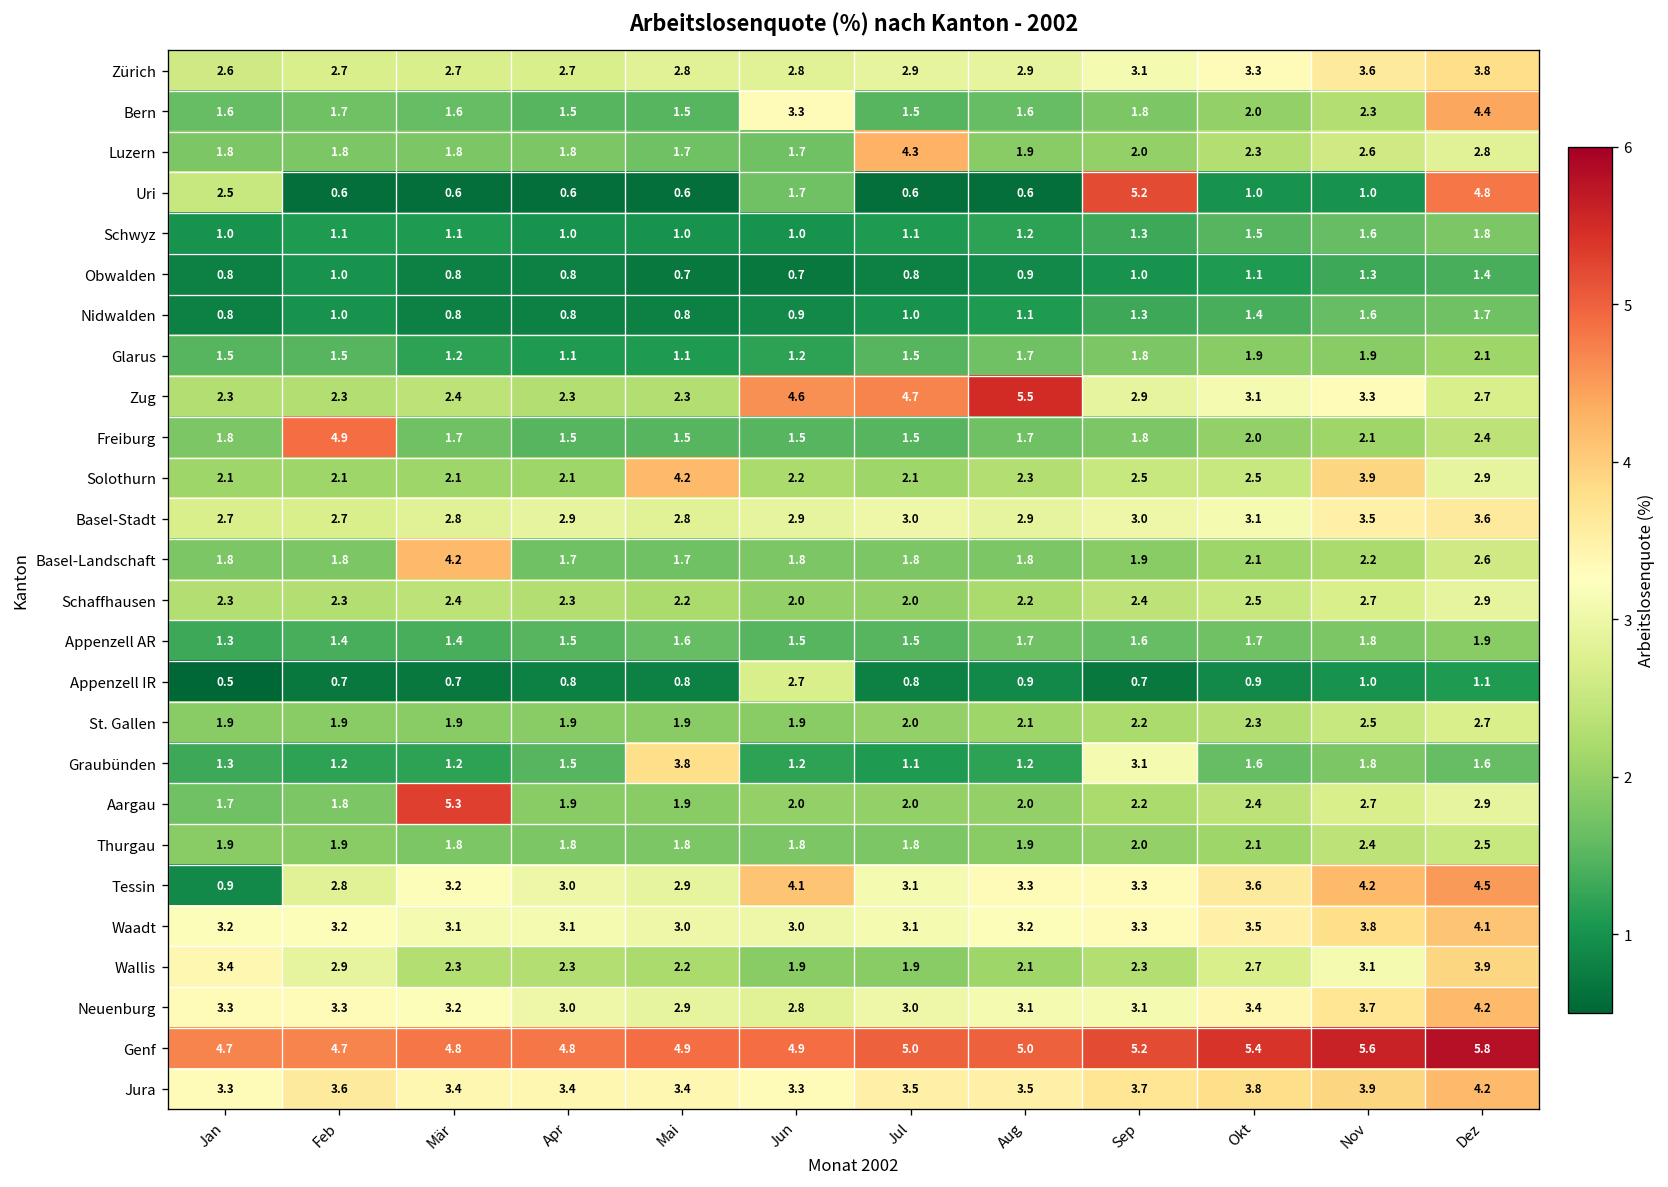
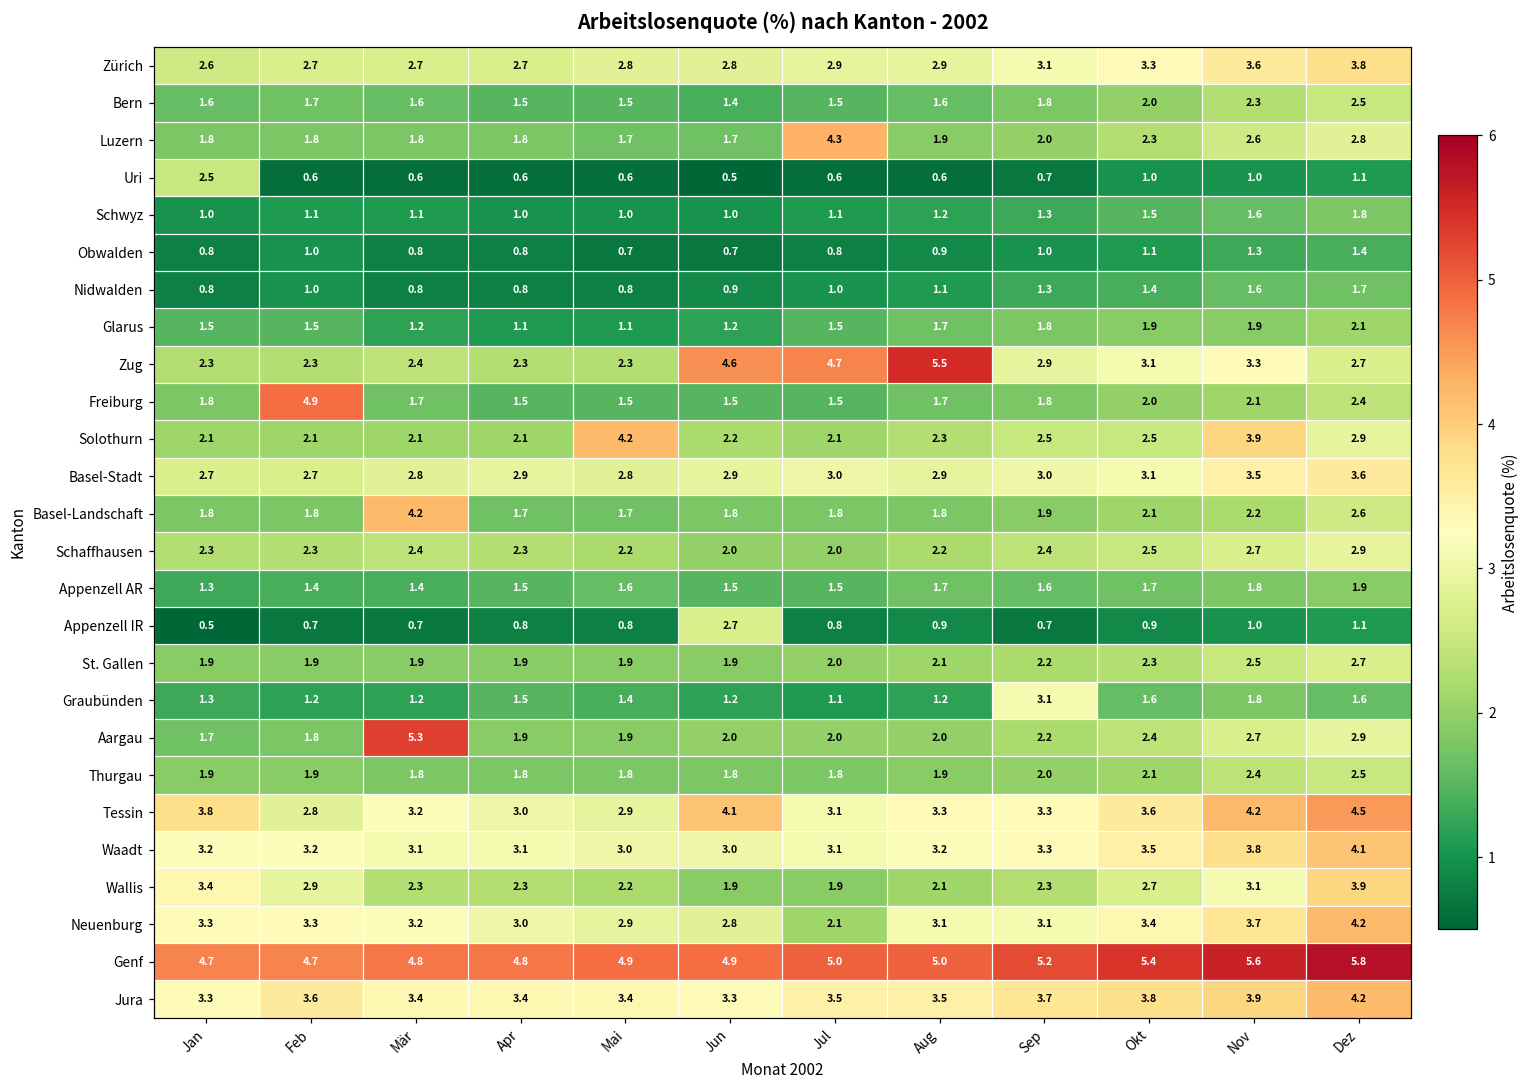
Bern, Jun: 3.3 -> 1.4
Bern, Dez: 4.4 -> 2.5
Uri, Jun: 1.7 -> 0.5
Uri, Sep: 5.2 -> 0.7
Uri, Dez: 4.8 -> 1.1
Graubünden, Mai: 3.8 -> 1.4
Tessin, Jan: 0.9 -> 3.8
Neuenburg, Jul: 3.0 -> 2.1
